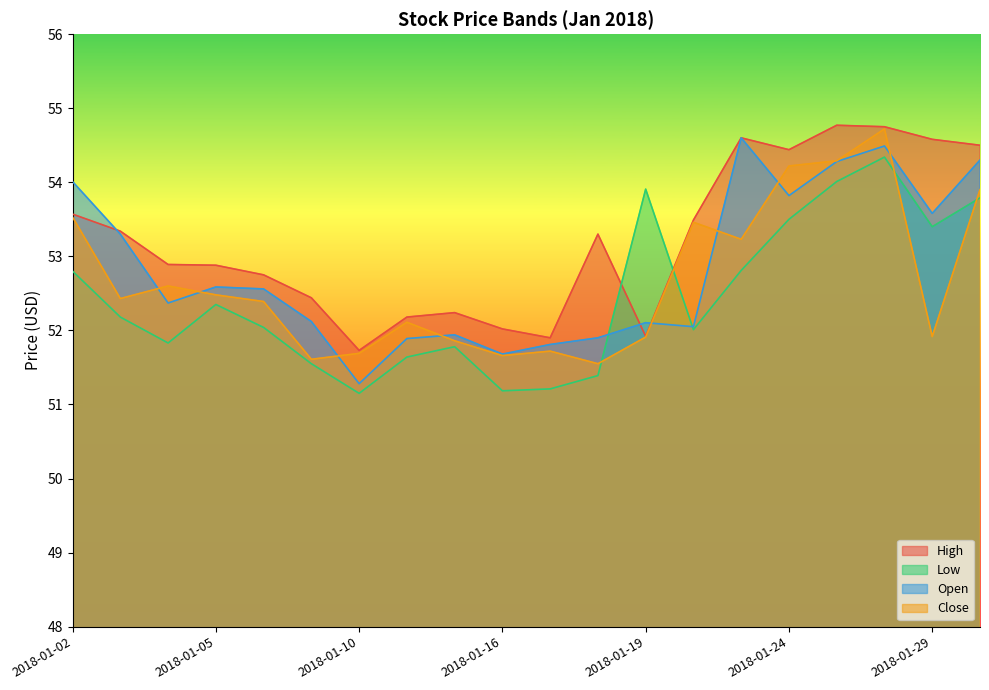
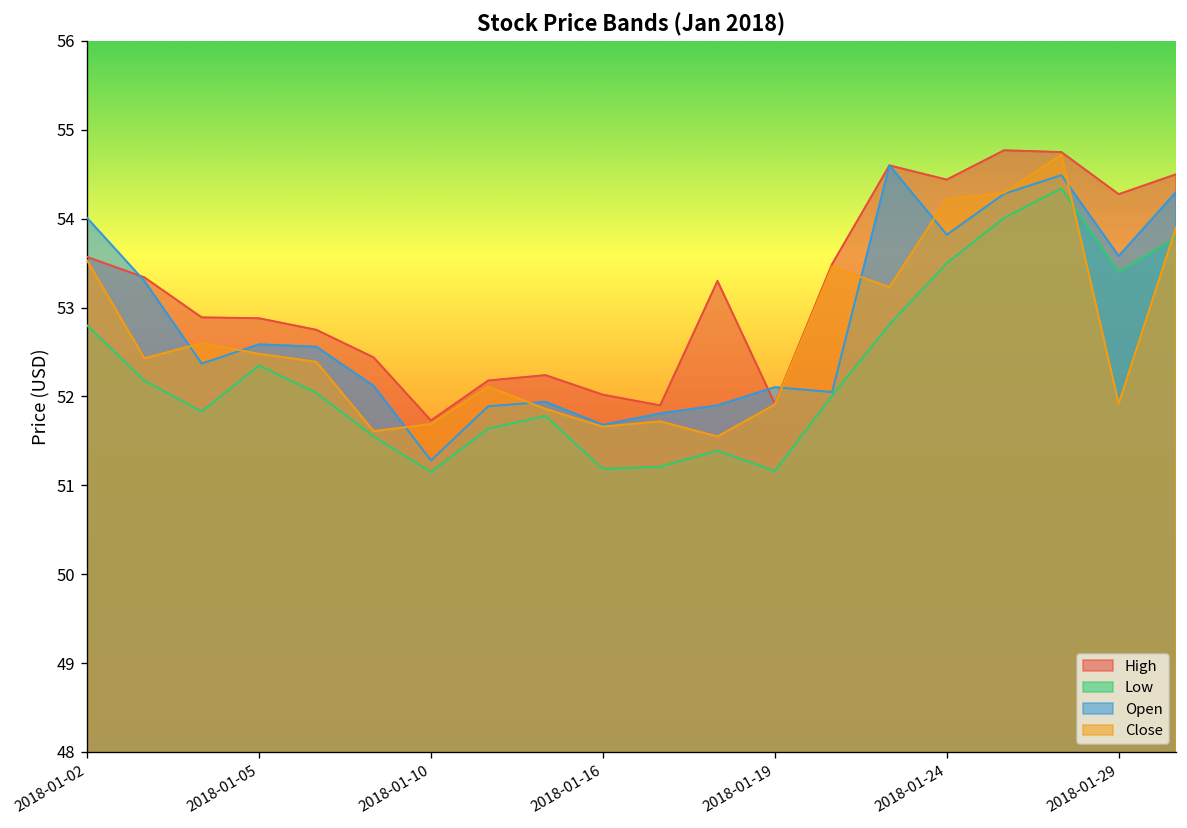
Low, 2018-01-19: 53.9 -> 51.2
High, 2018-01-29: 54.6 -> 54.3
